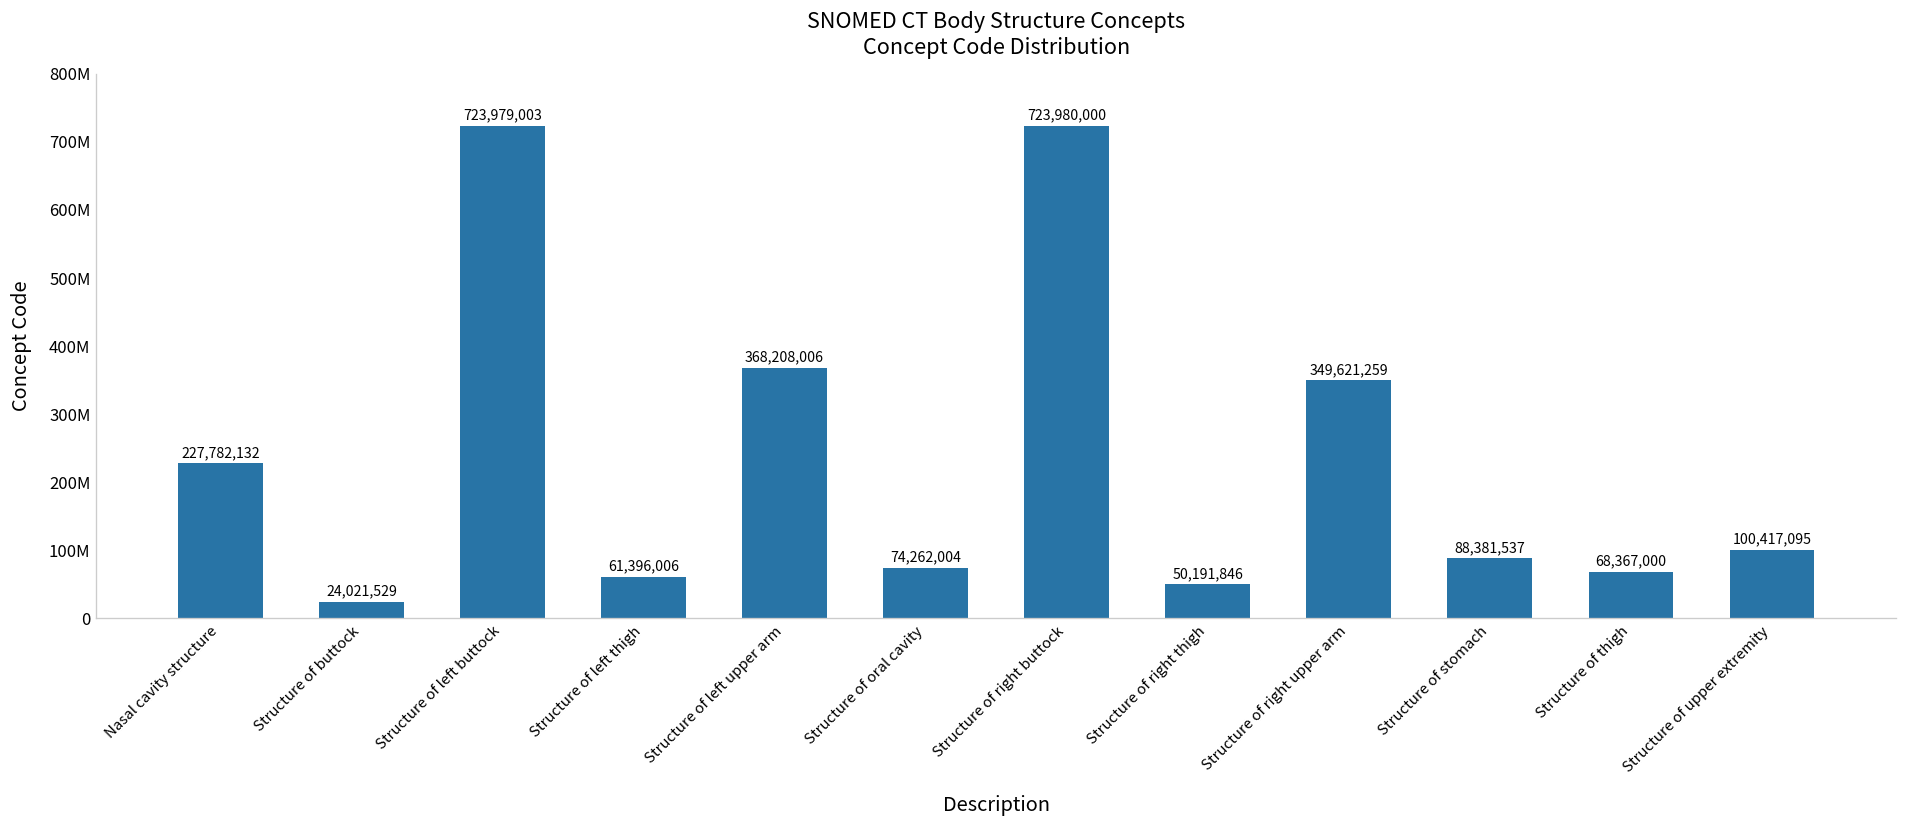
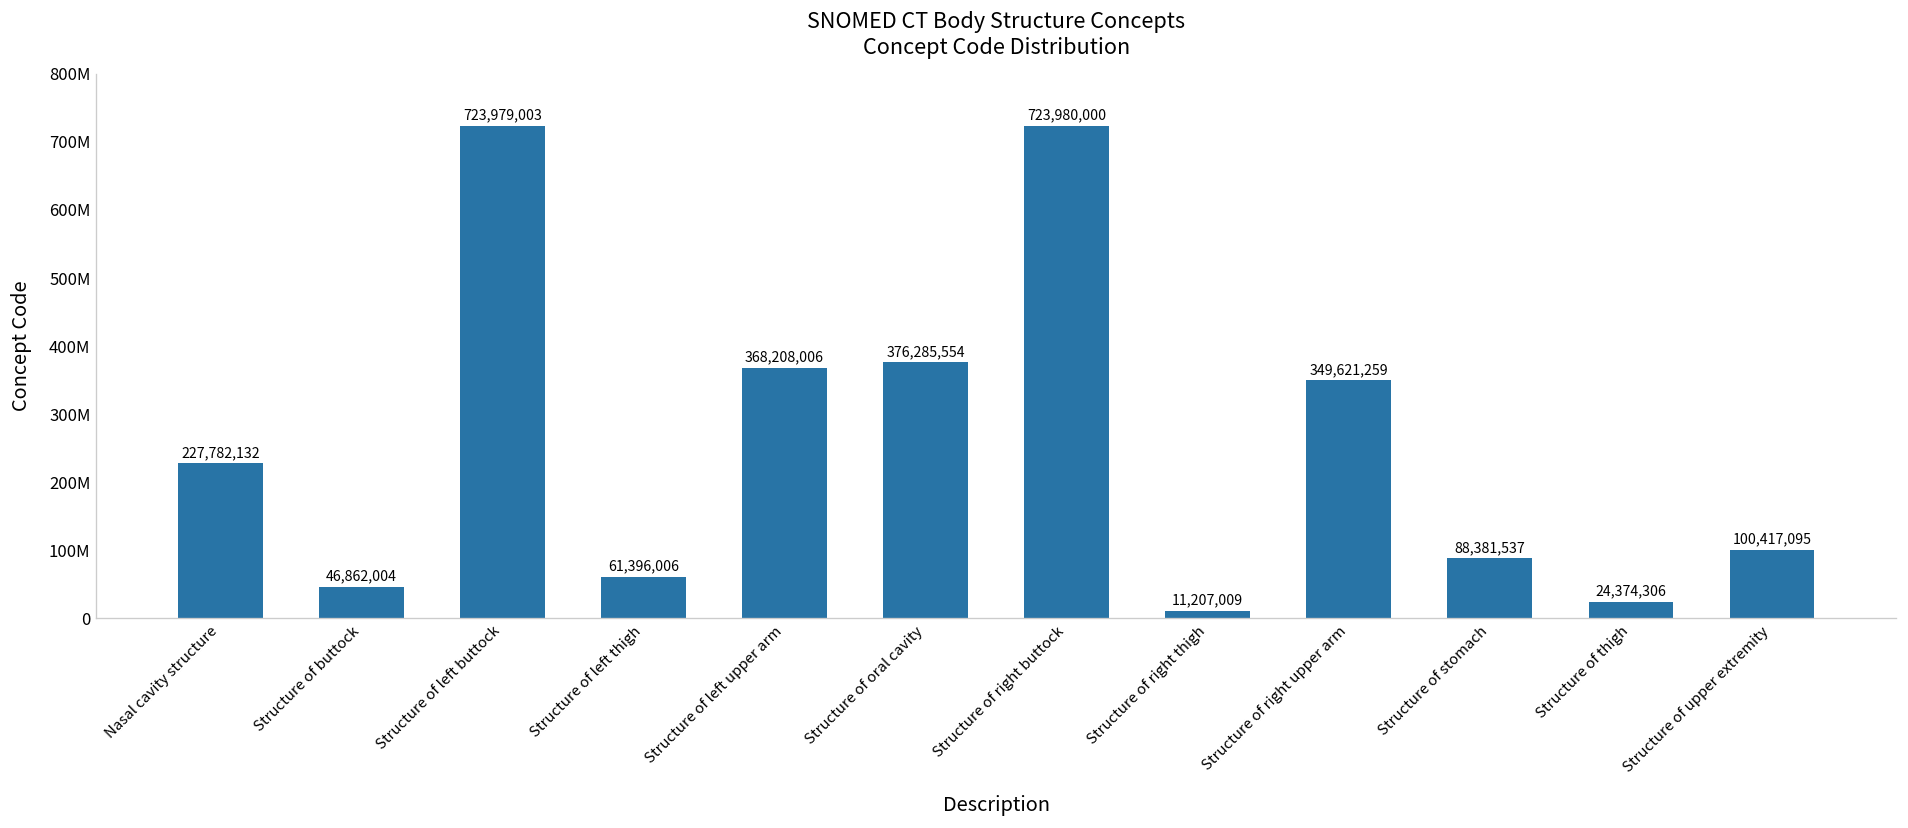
Structure of buttock: 24,021,529 -> 46,862,004
Structure of oral cavity: 74,262,004 -> 376,285,554
Structure of right thigh: 50,191,846 -> 11,207,009
Structure of thigh: 68,367,000 -> 24,374,306
